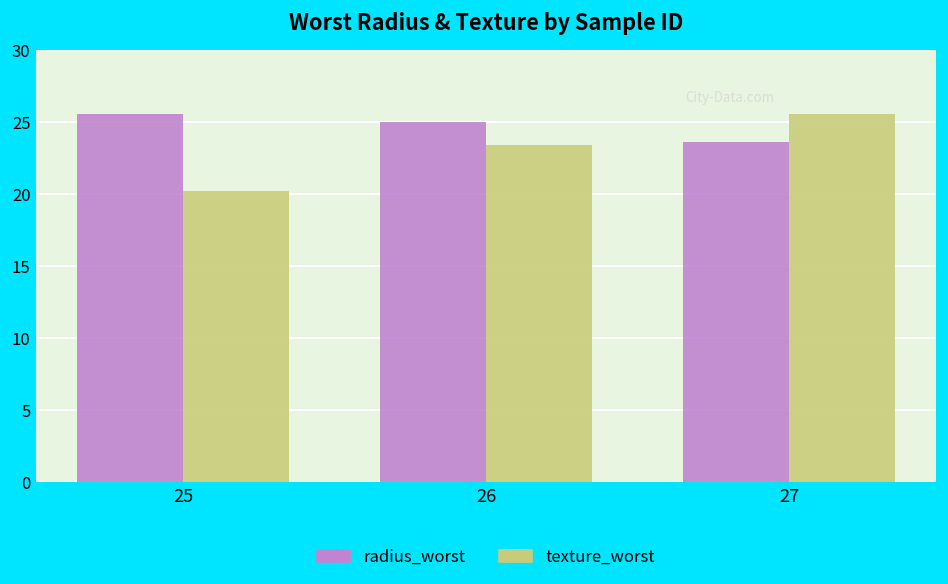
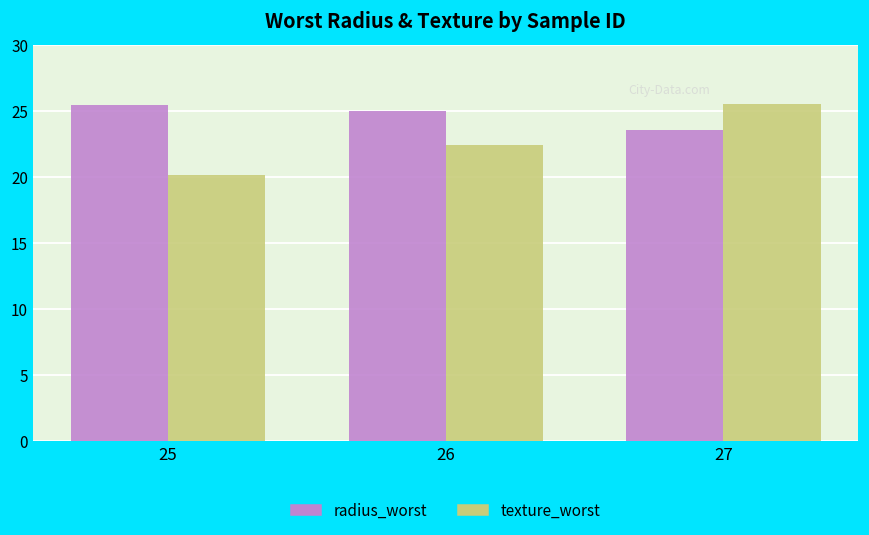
texture_worst, 26: 23.4 -> 22.4
